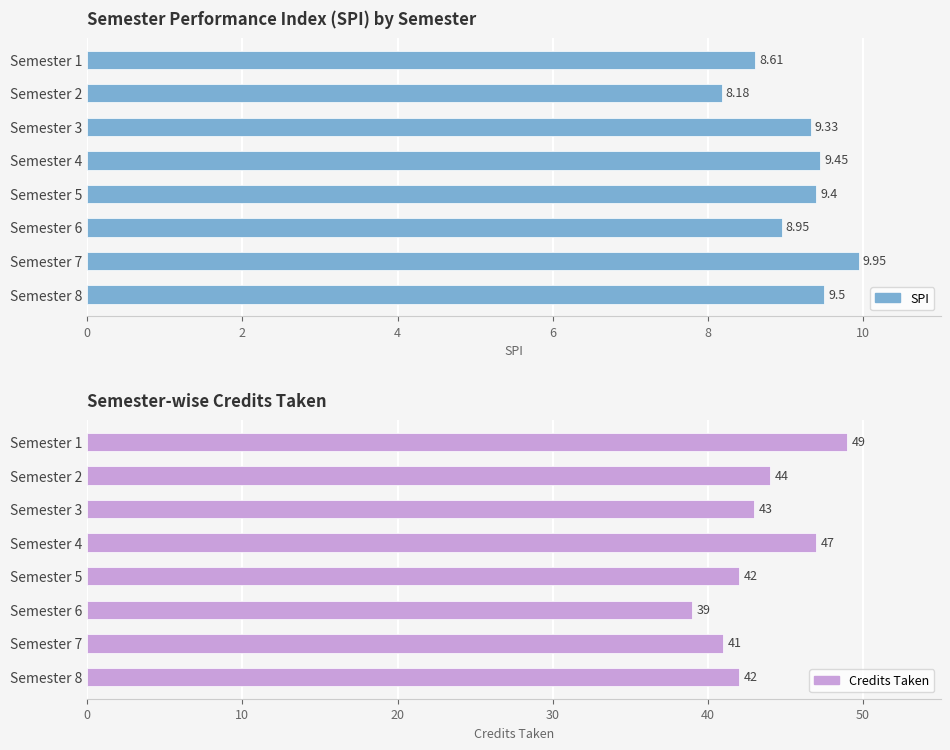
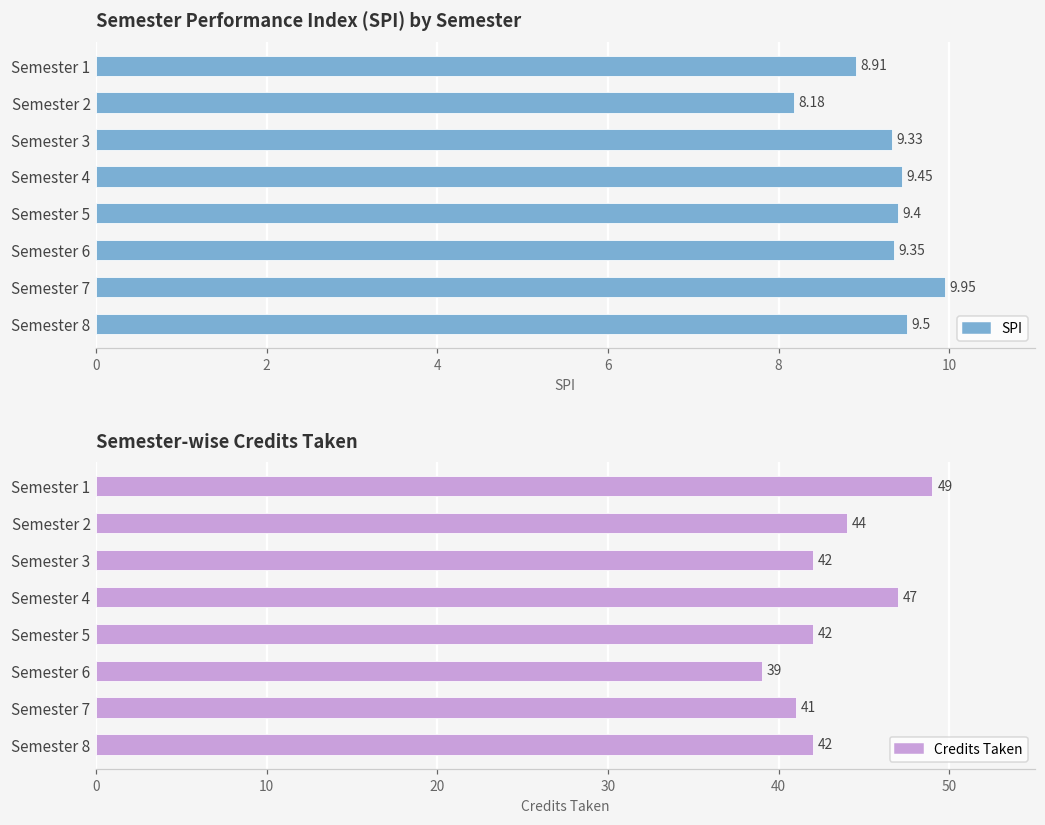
Semester Performance Index (SPI) by Semester, Semester 1: 8.61 -> 8.91
Semester Performance Index (SPI) by Semester, Semester 6: 8.95 -> 9.35
Semester-wise Credits Taken, Semester 3: 43 -> 42
